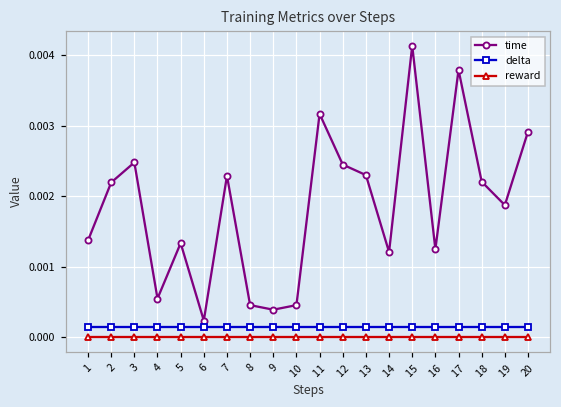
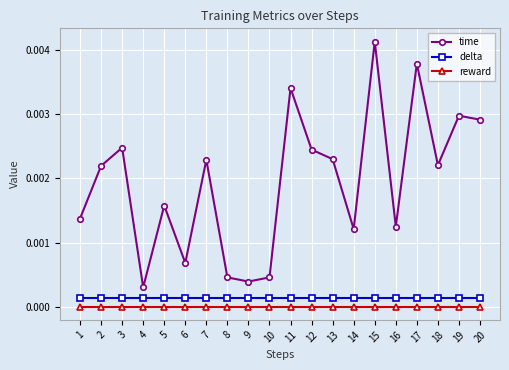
time, 4: 0.0005 -> 0.0003
time, 5: 0.0013 -> 0.0016
time, 6: 0.0002 -> 0.0007
time, 11: 0.0032 -> 0.0034
time, 19: 0.0019 -> 0.0030
